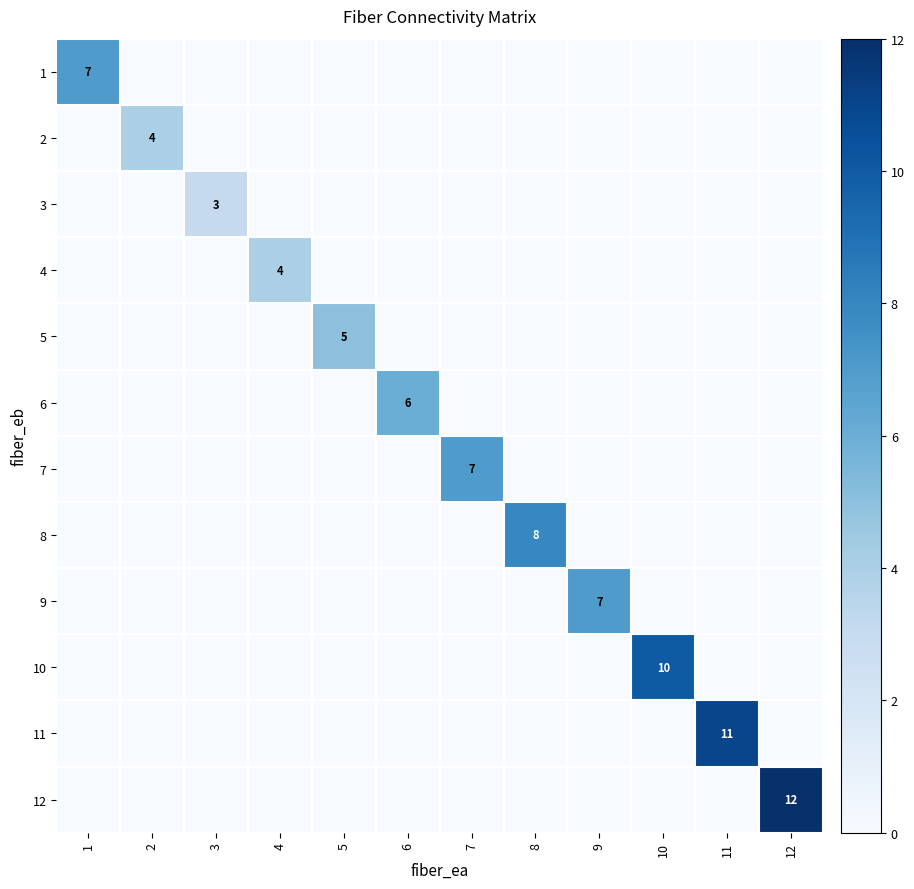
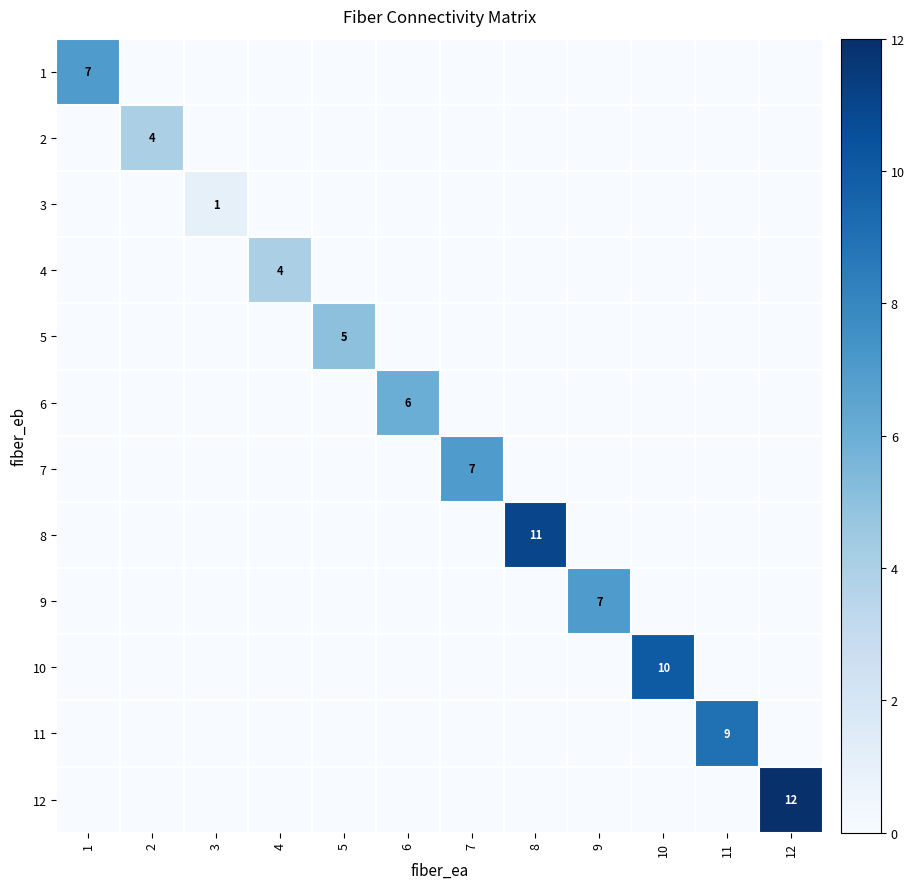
3, 3: 3 -> 1
8, 8: 8 -> 11
11, 11: 11 -> 9
